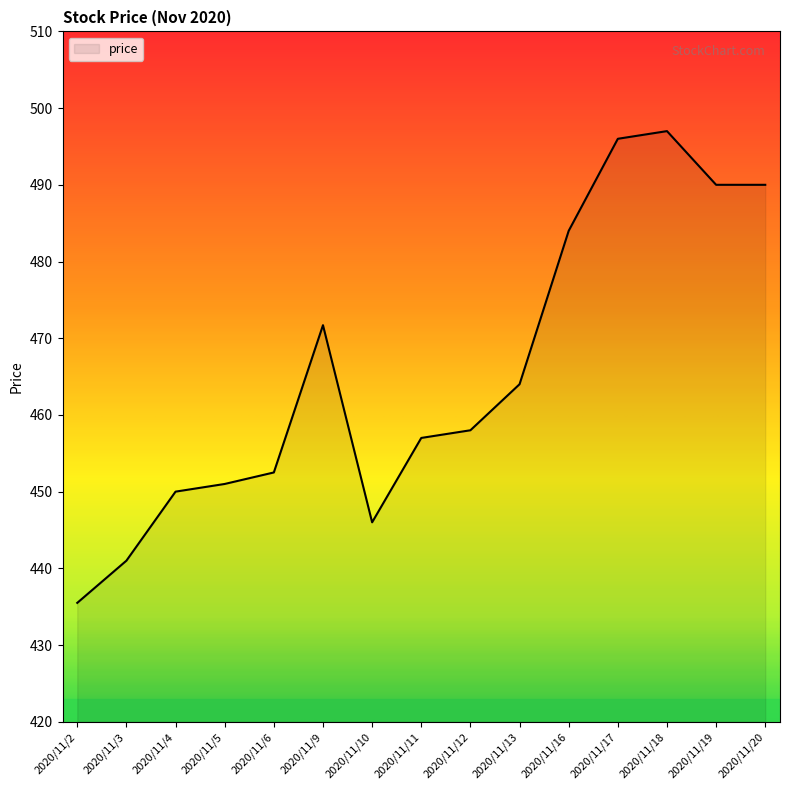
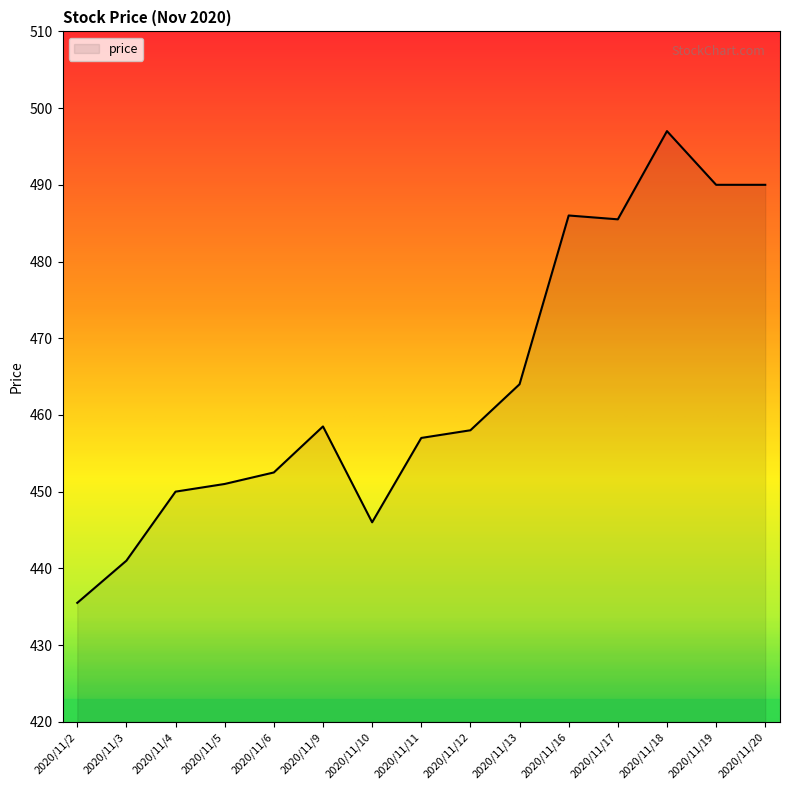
2020/11/9: 472 -> 459
2020/11/16: 484 -> 486
2020/11/17: 496 -> 486
